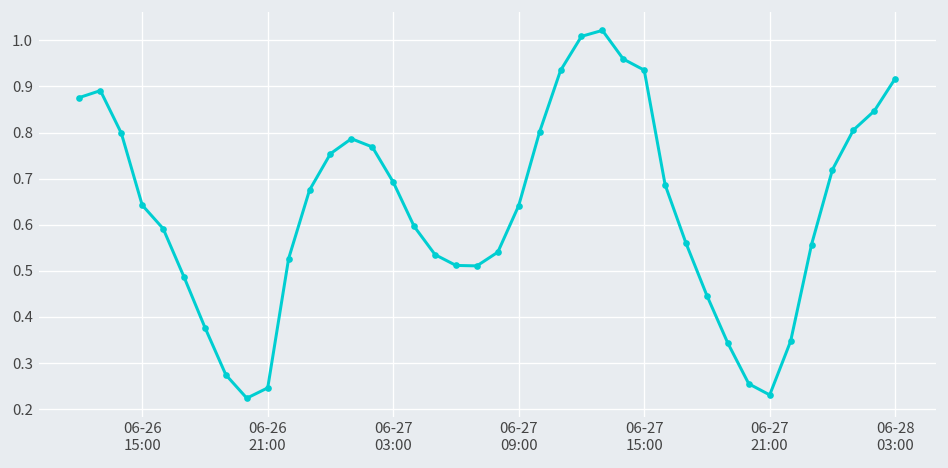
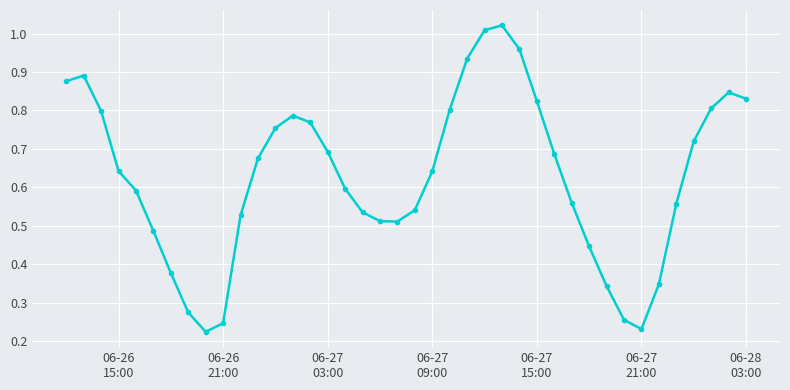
06-27 15:00: 0.94 -> 0.82
06-28 03:00: 0.92 -> 0.83
